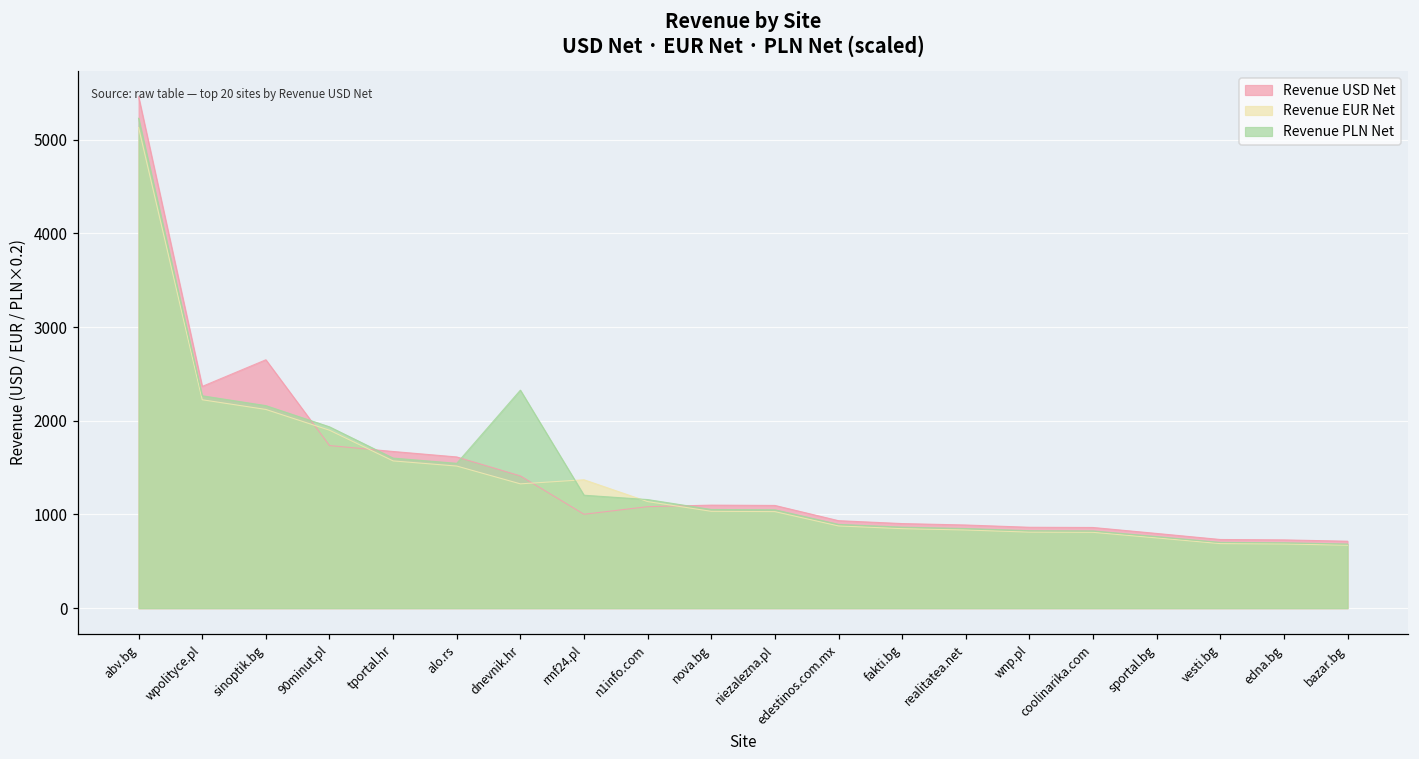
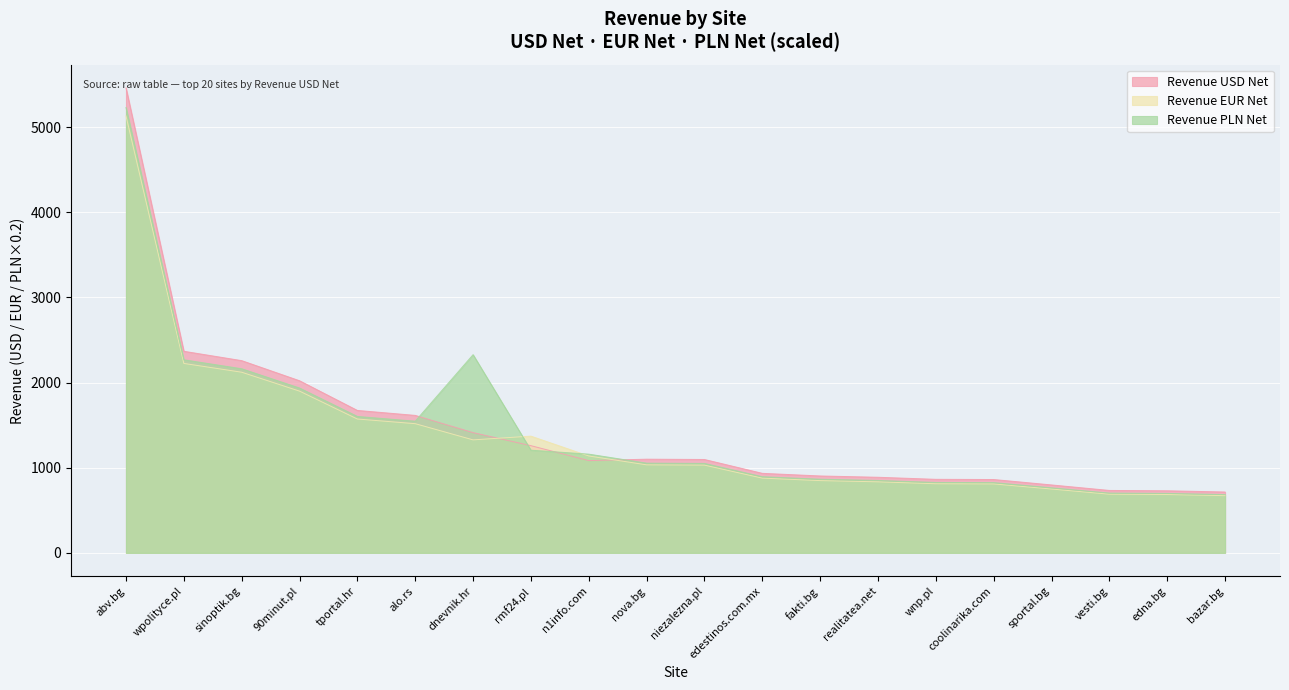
Revenue USD Net, sinoptik.bg: 2700 -> 2300
Revenue USD Net, 90minut.pl: 1700 -> 2000
Revenue USD Net, rmf24.pl: 1000 -> 1300
